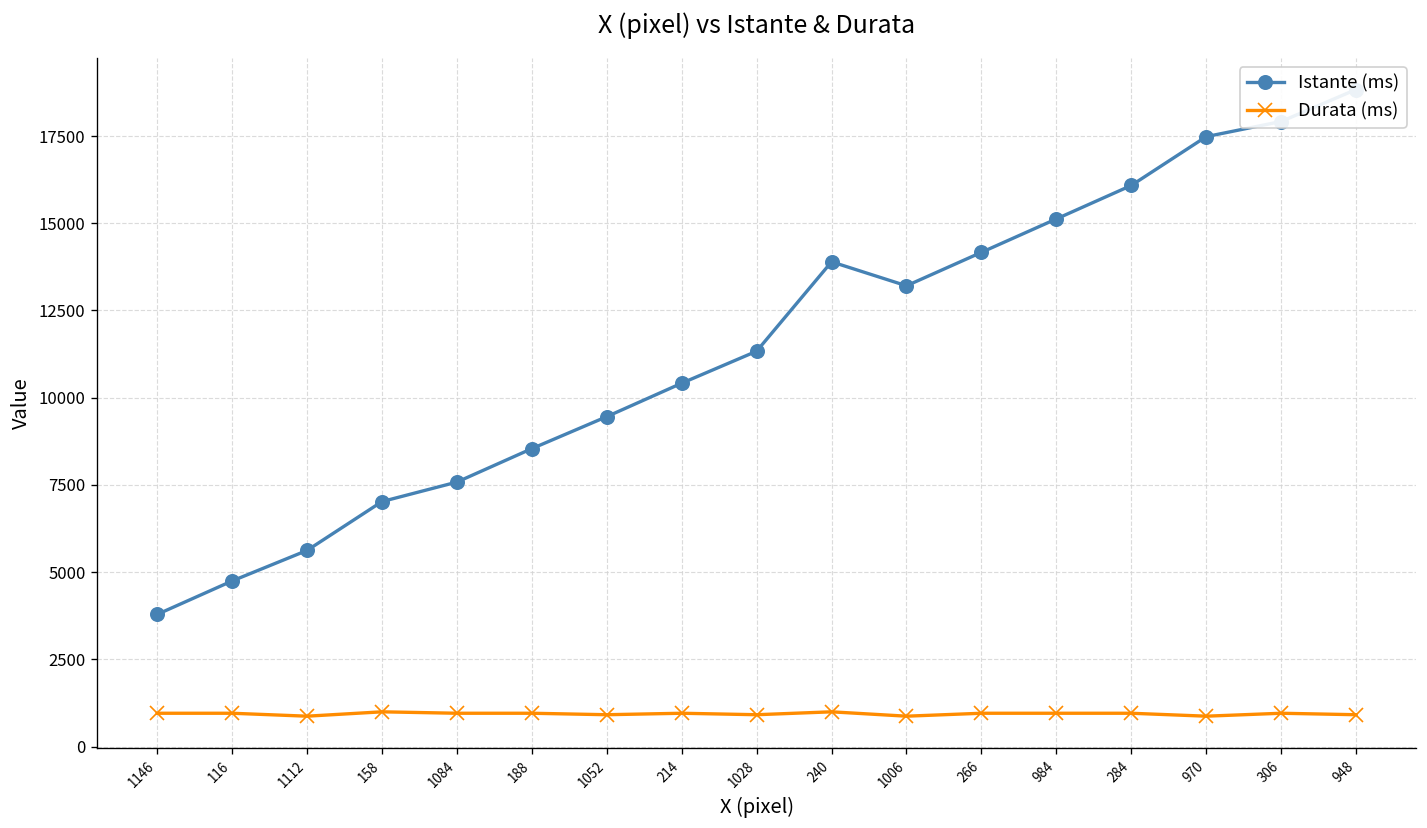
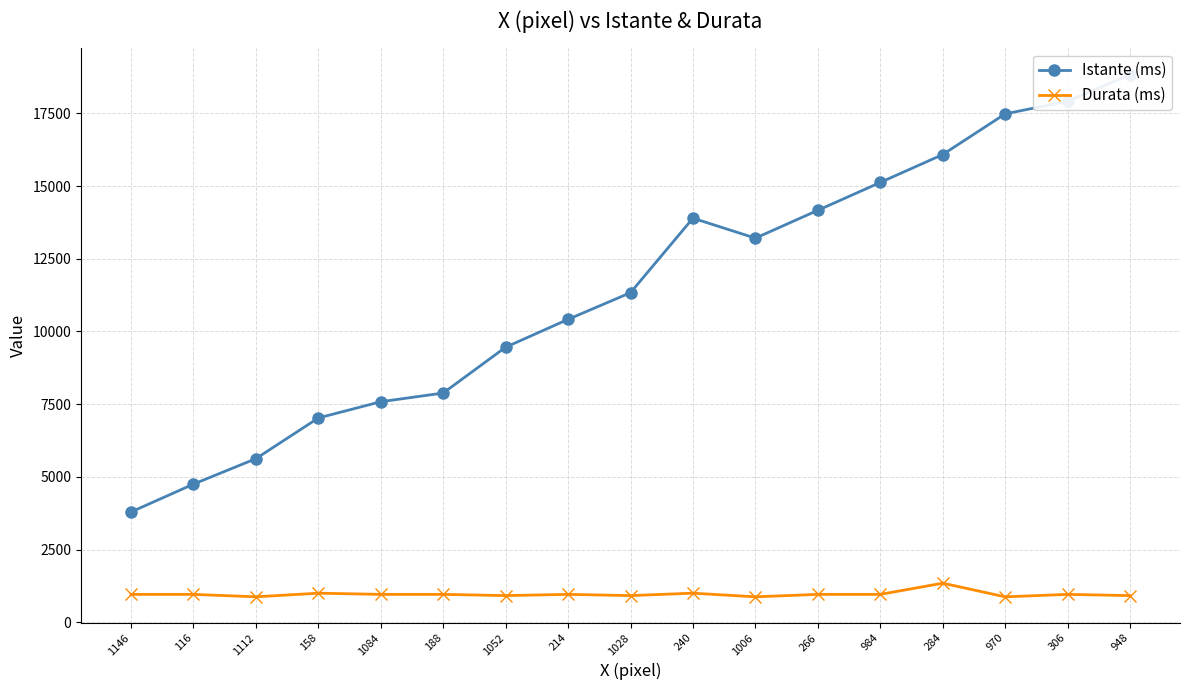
Istante (ms), 188: 8500 -> 7900
Durata (ms), 284: 1000 -> 1300
